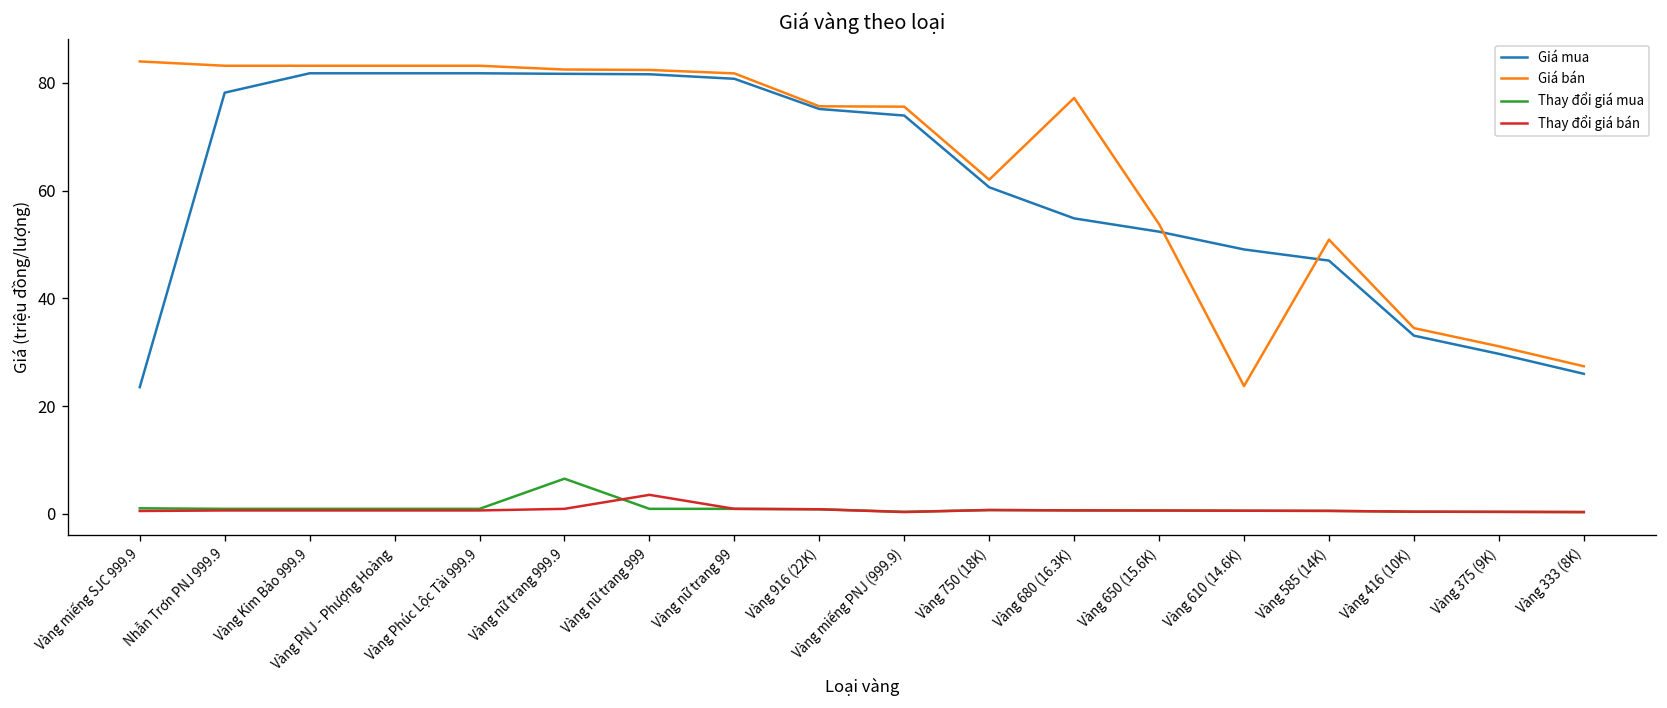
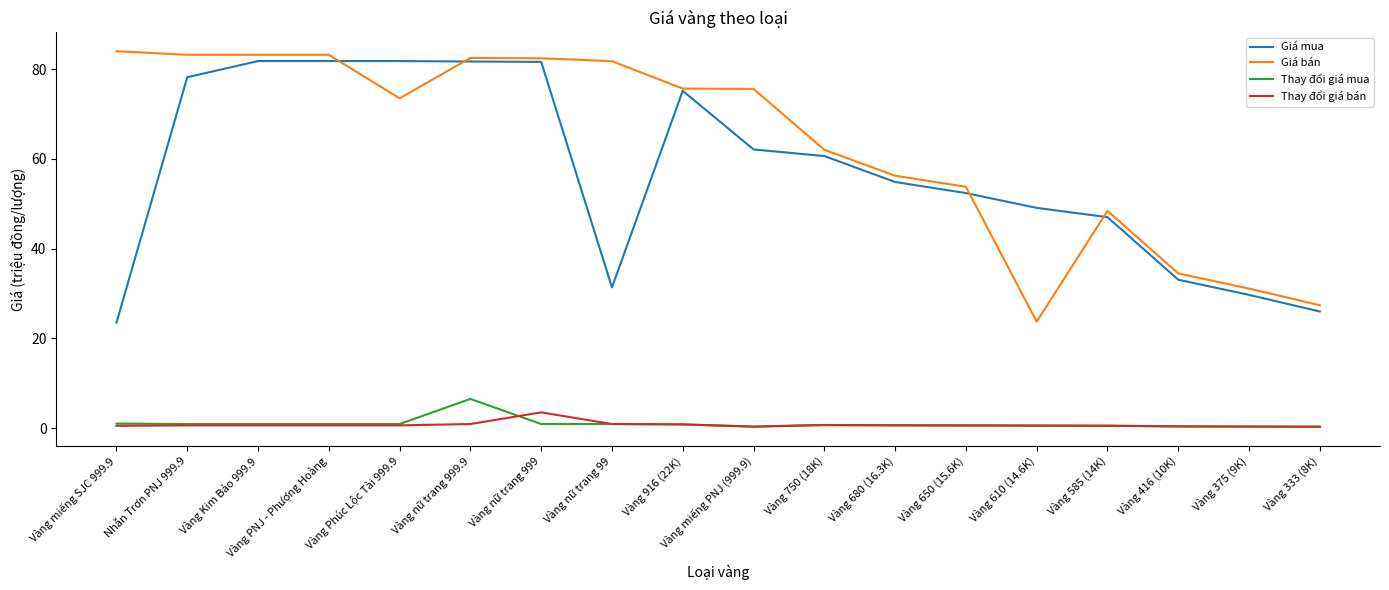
Giá bán, Vàng Phúc Lộc Tài 999.9: 83 -> 74
Giá mua, Vàng nữ trang 99: 81 -> 31
Giá mua, Vàng miếng PNJ (999.9): 74 -> 62
Giá bán, Vàng 680 (16.3K): 77 -> 56
Giá bán, Vàng 585 (14K): 51 -> 48
